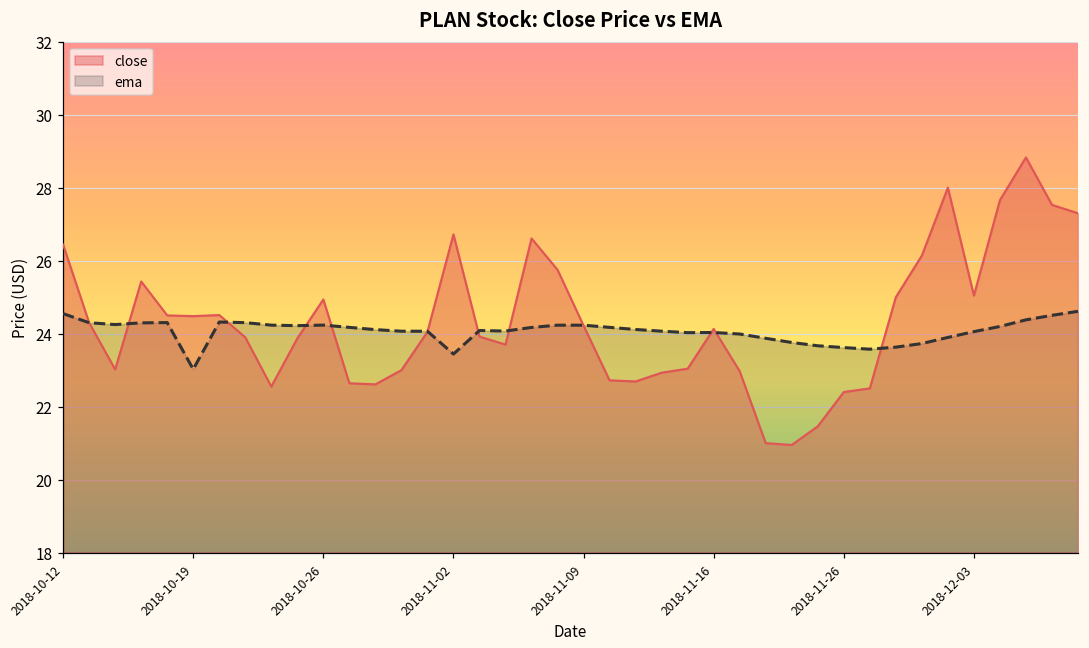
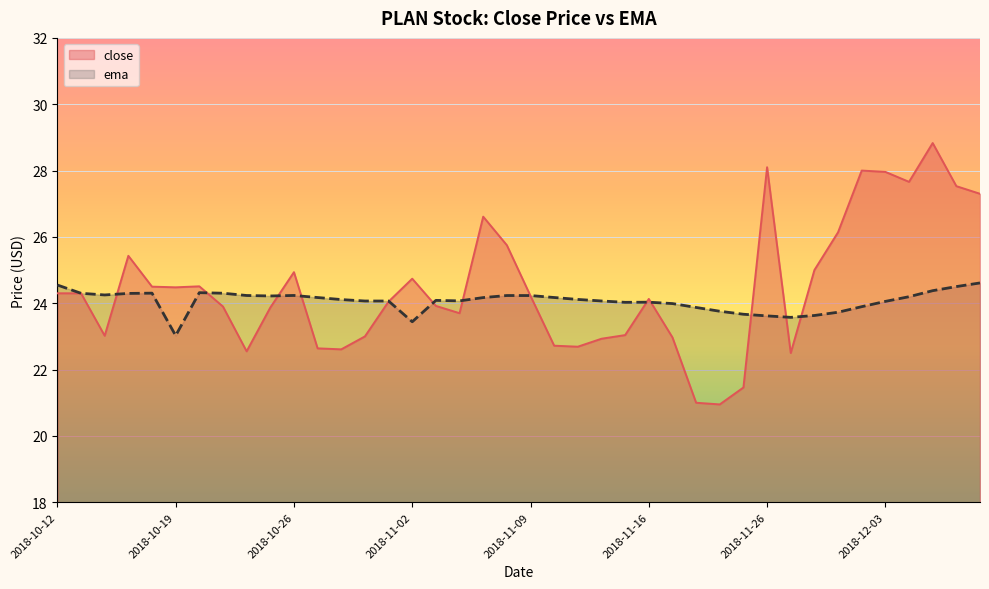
close, 2018-10-12: 26.4 -> 24.3
close, 2018-11-02: 26.7 -> 24.7
close, 2018-11-26: 22.4 -> 28.1
close, 2018-12-03: 25.0 -> 28.0
